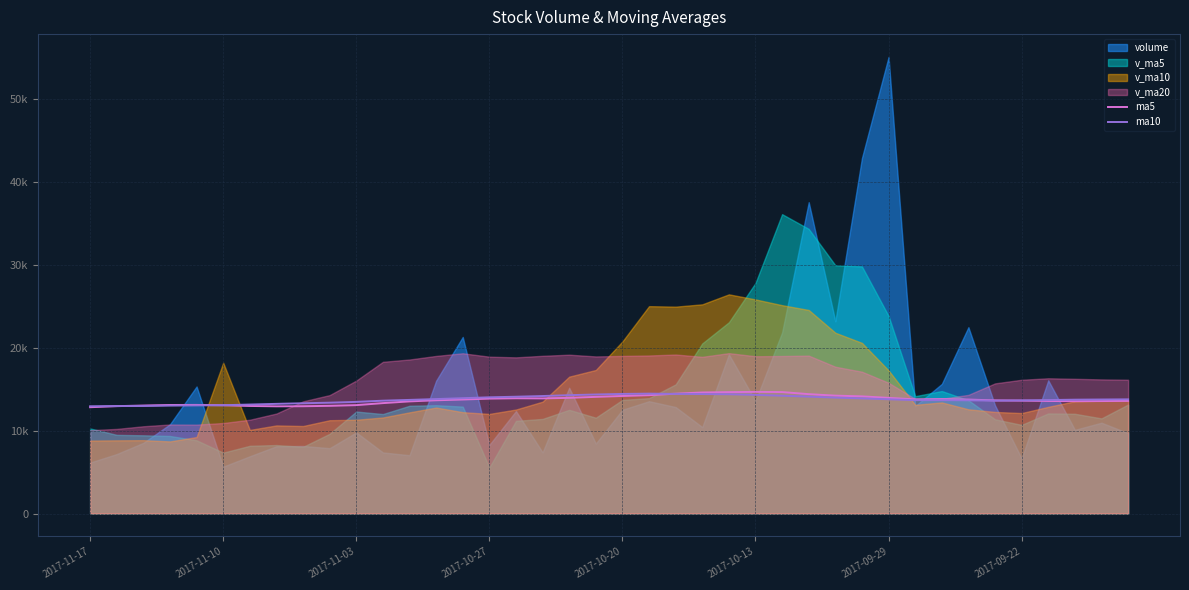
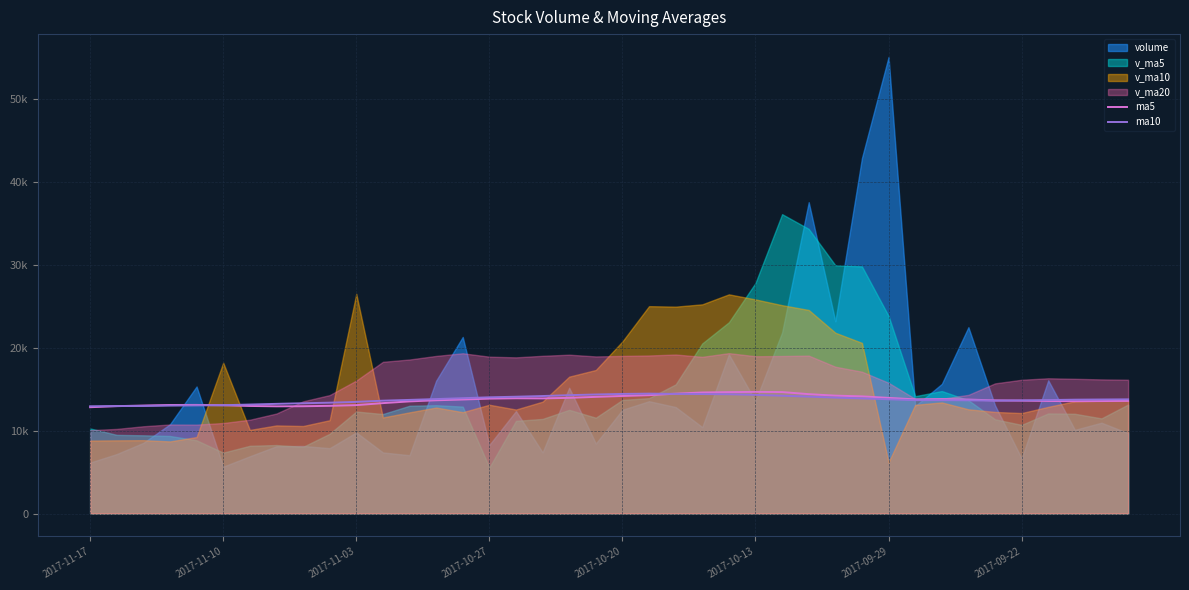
v_ma10, 2017-11-03: 11000 -> 26000
v_ma10, 2017-10-27: 12000 -> 13000
v_ma10, 2017-09-29: 17000 -> 6000
